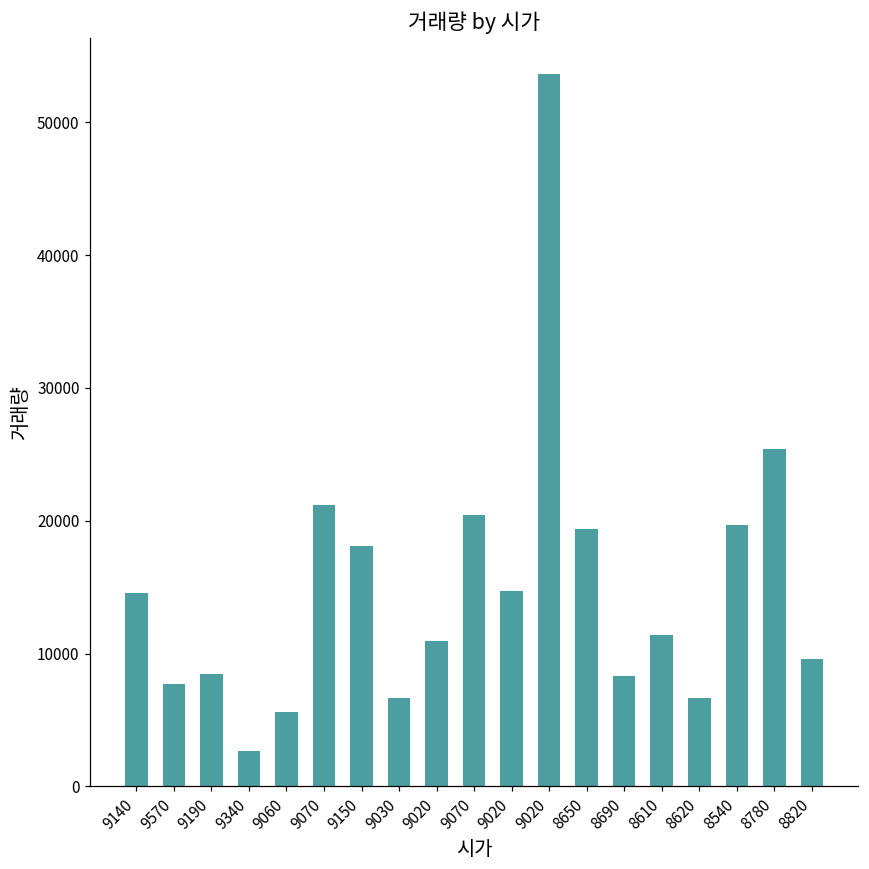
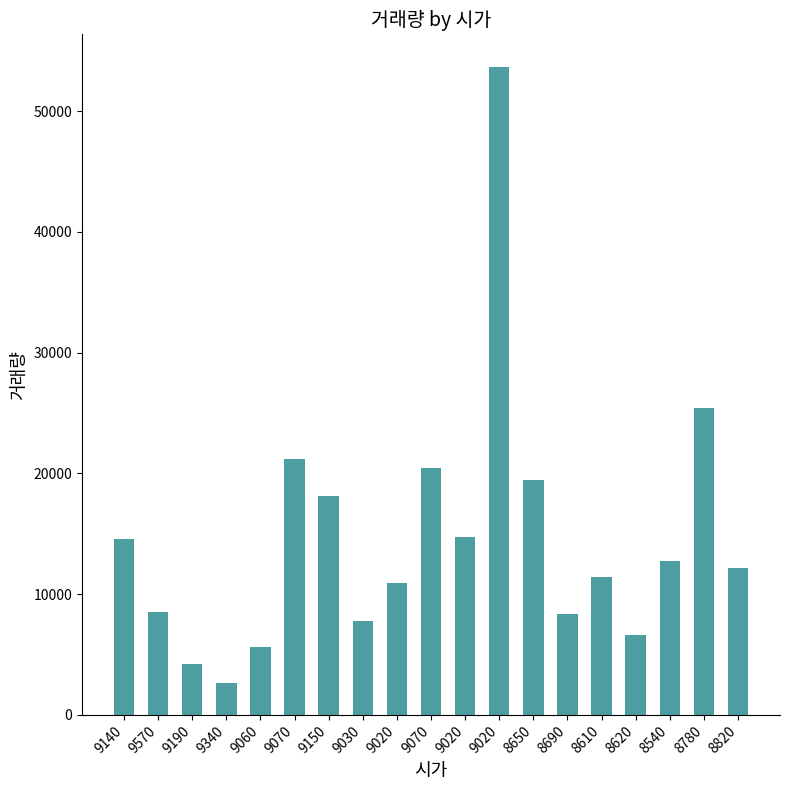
9570: 7700 -> 8500
9190: 8500 -> 4200
9030: 6700 -> 7800
8540: 19700 -> 12800
8820: 9600 -> 12200
